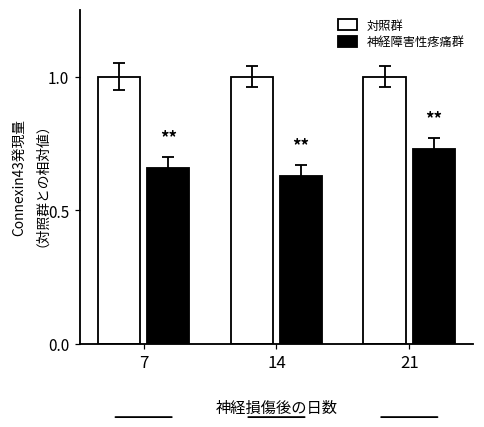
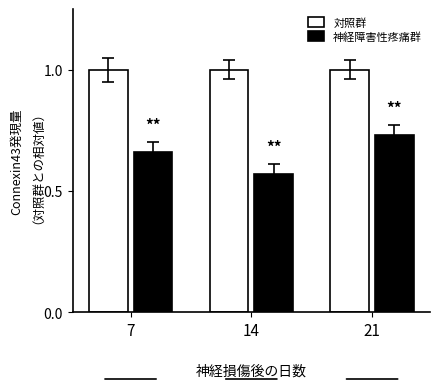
神経障害性疼痛群, 14: 0.63 -> 0.57
